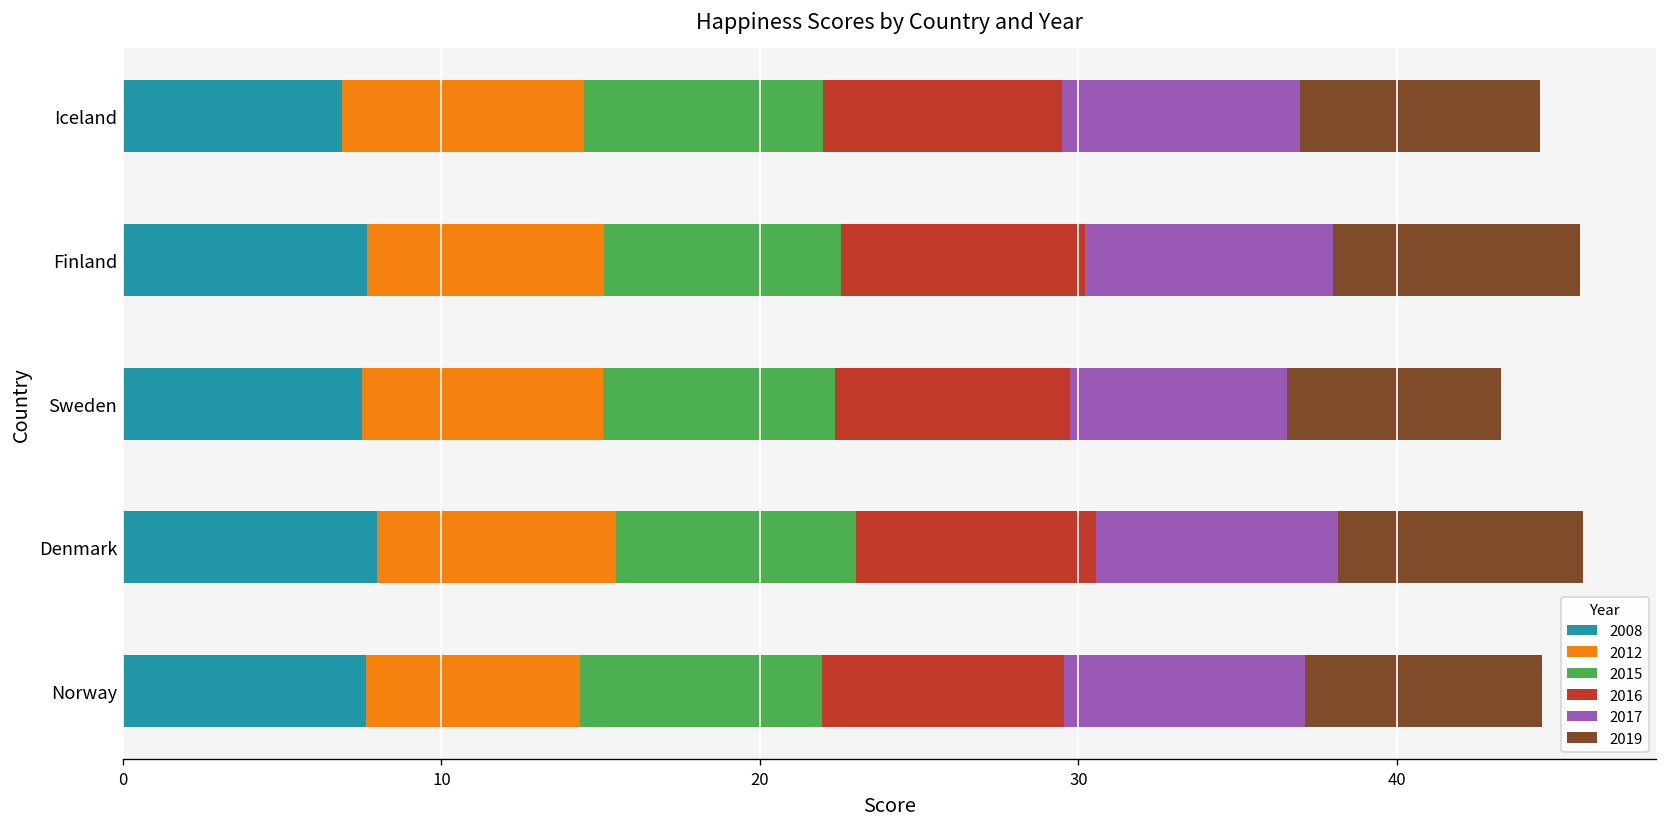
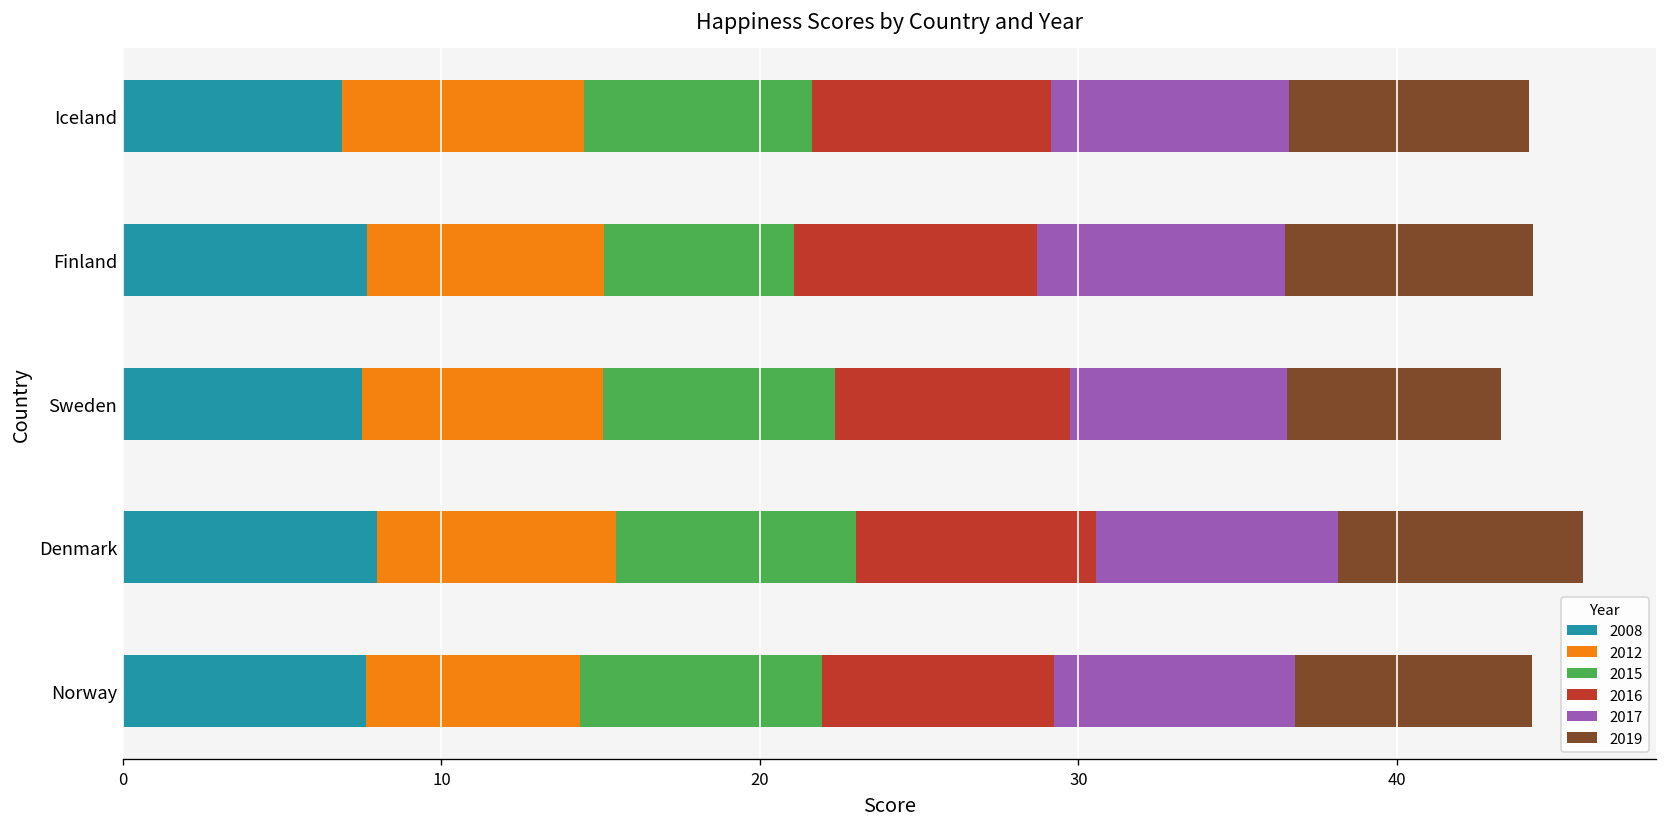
2015, Iceland: 7.5 -> 7.2
2015, Finland: 7.4 -> 6.0
2016, Norway: 7.6 -> 7.3
